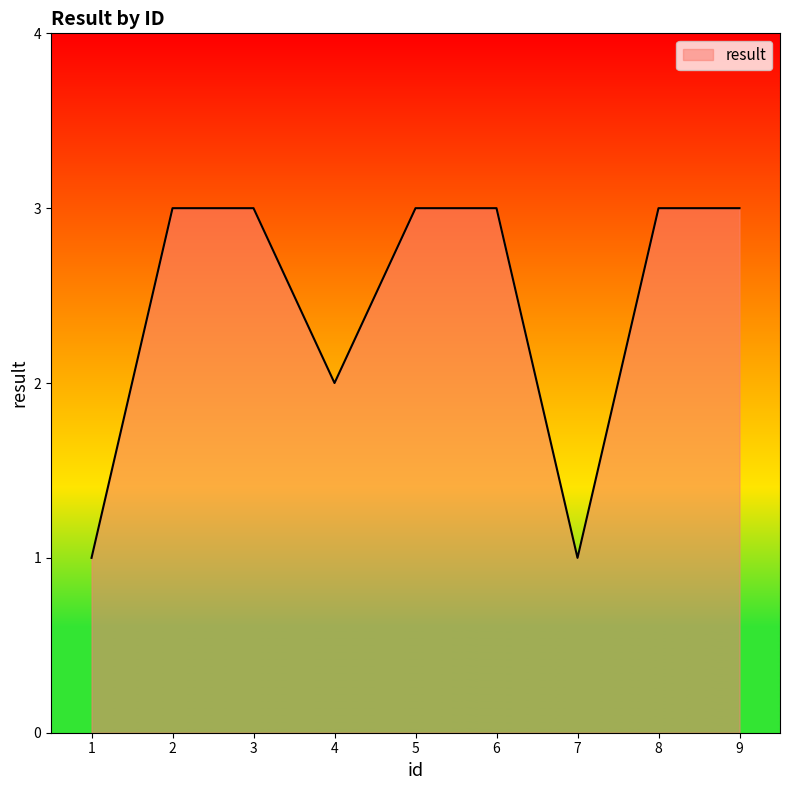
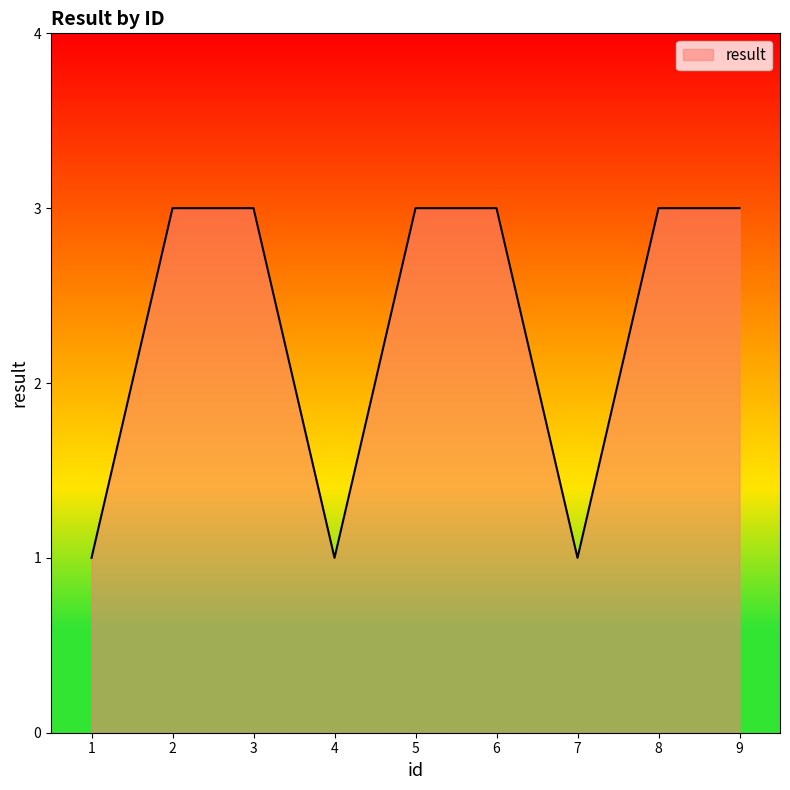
4: 2 -> 1
